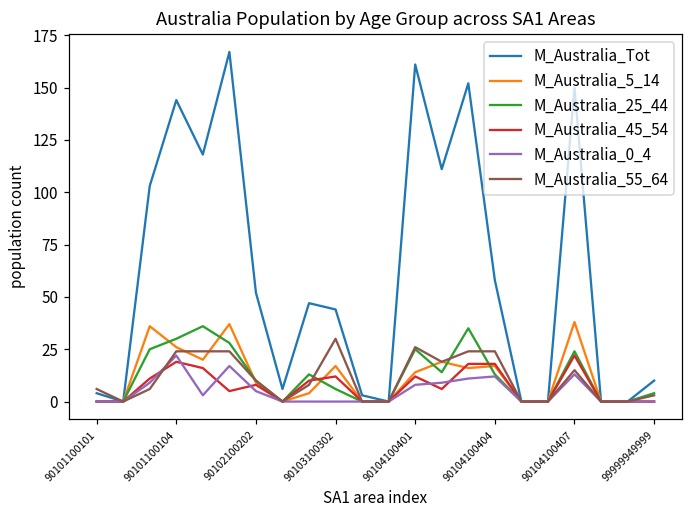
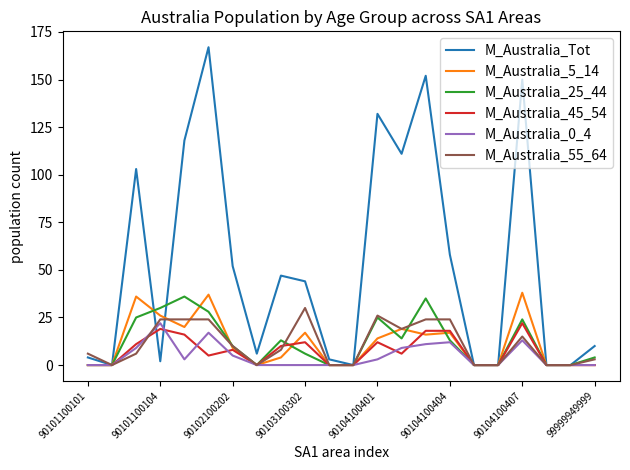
M_Australia_Tot, 90101100104: 144 -> 2
M_Australia_Tot, 90104100401: 161 -> 132
M_Australia_0_4, 90104100401: 8 -> 3
